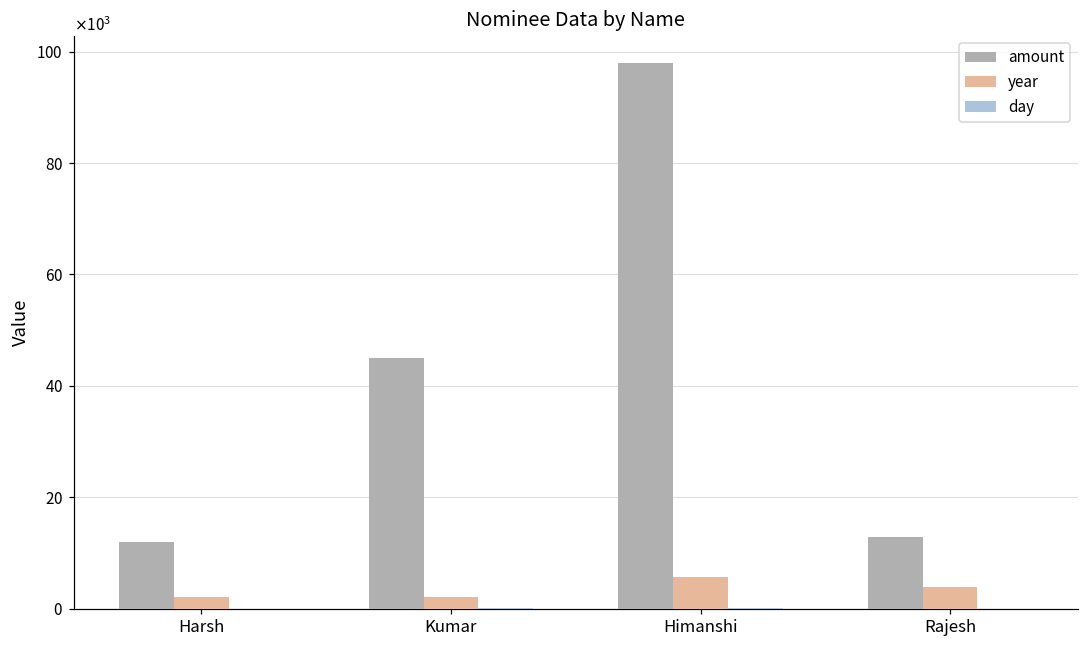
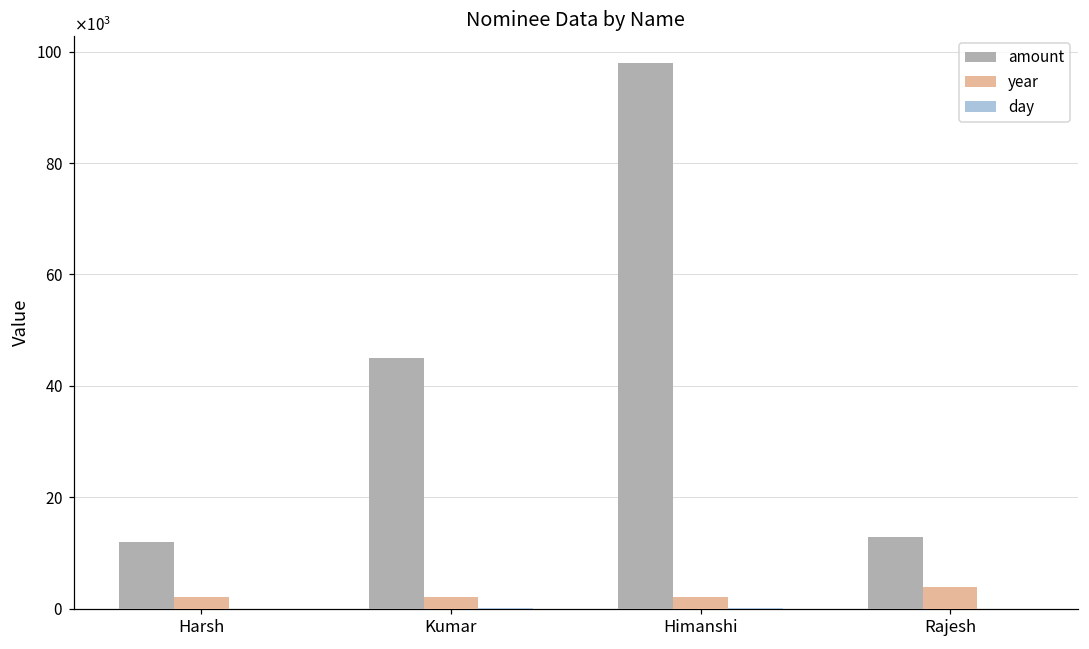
year, Himanshi: 6000 -> 2000
